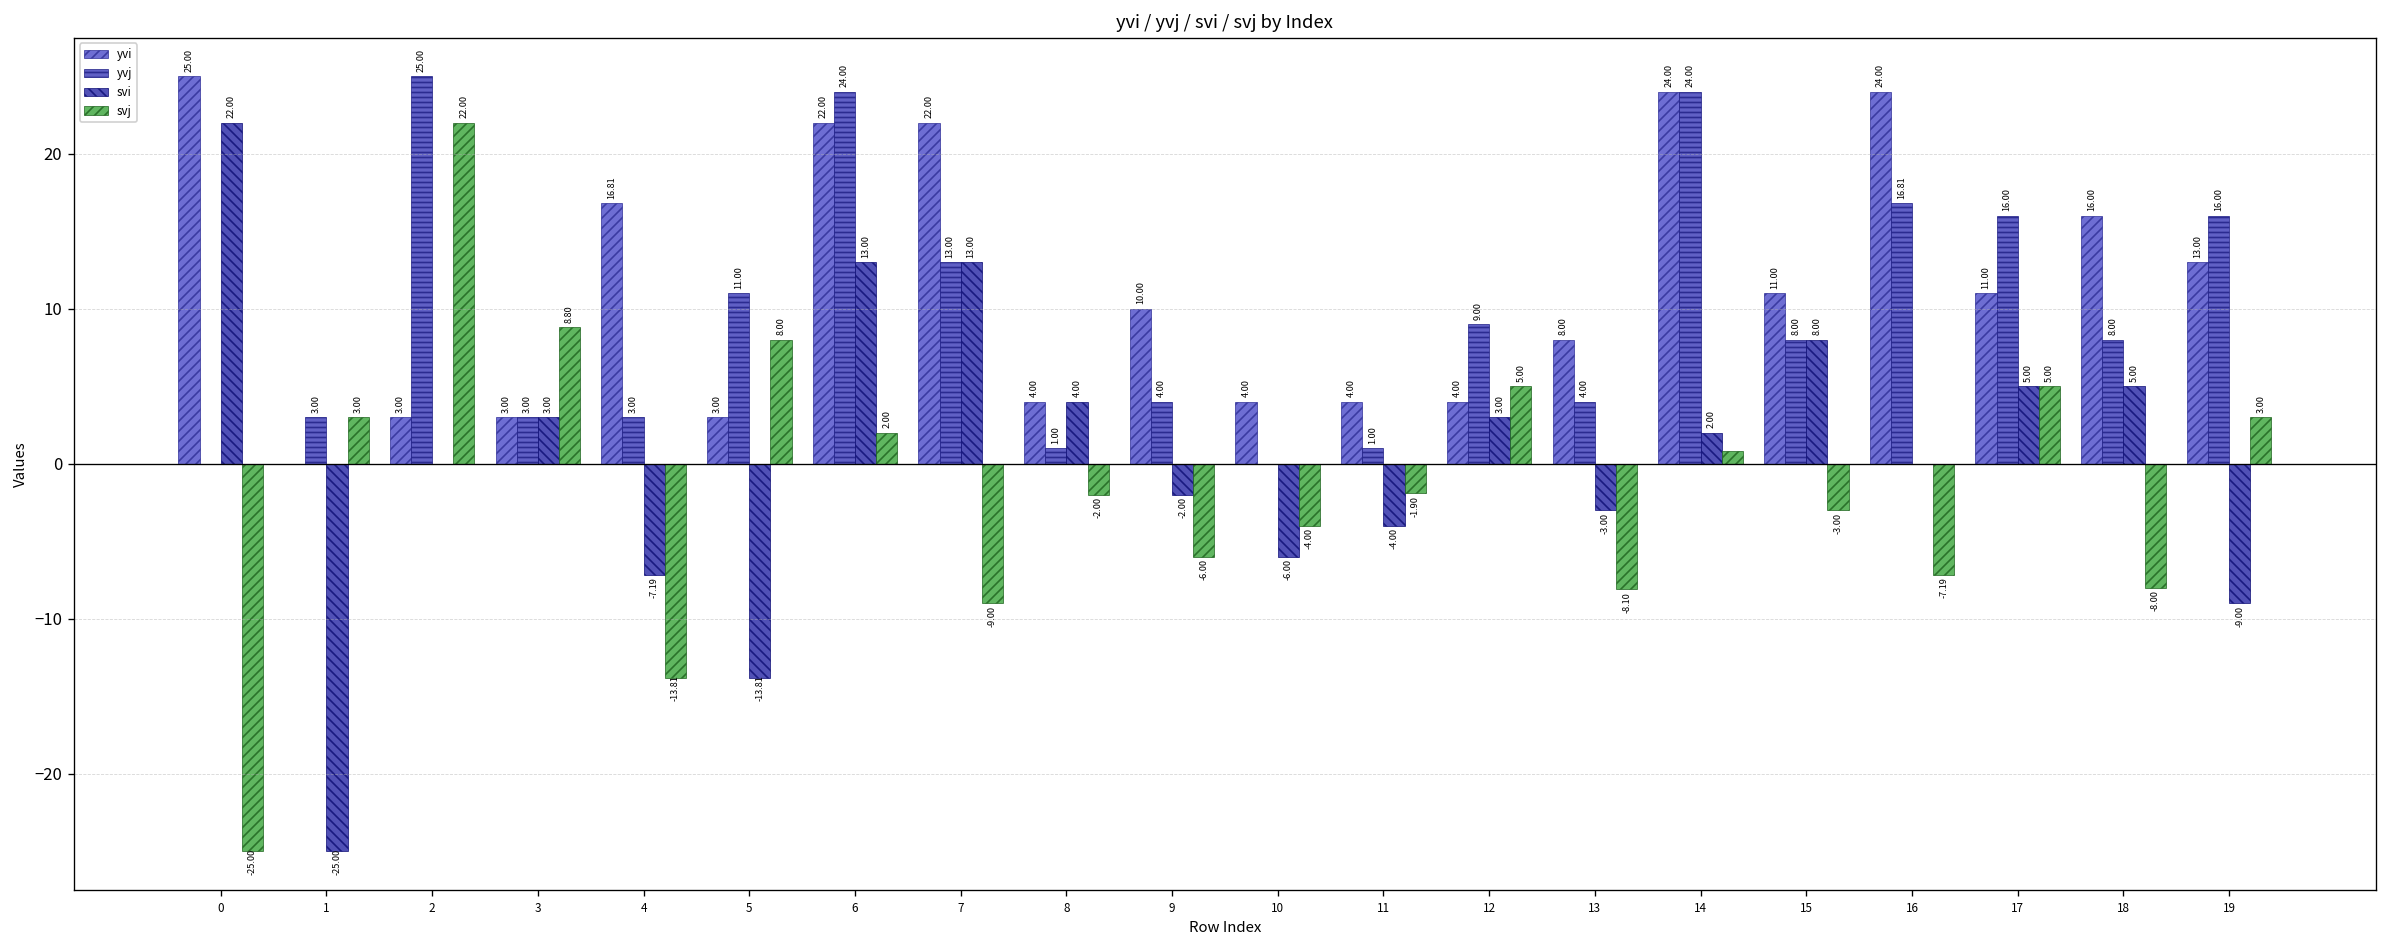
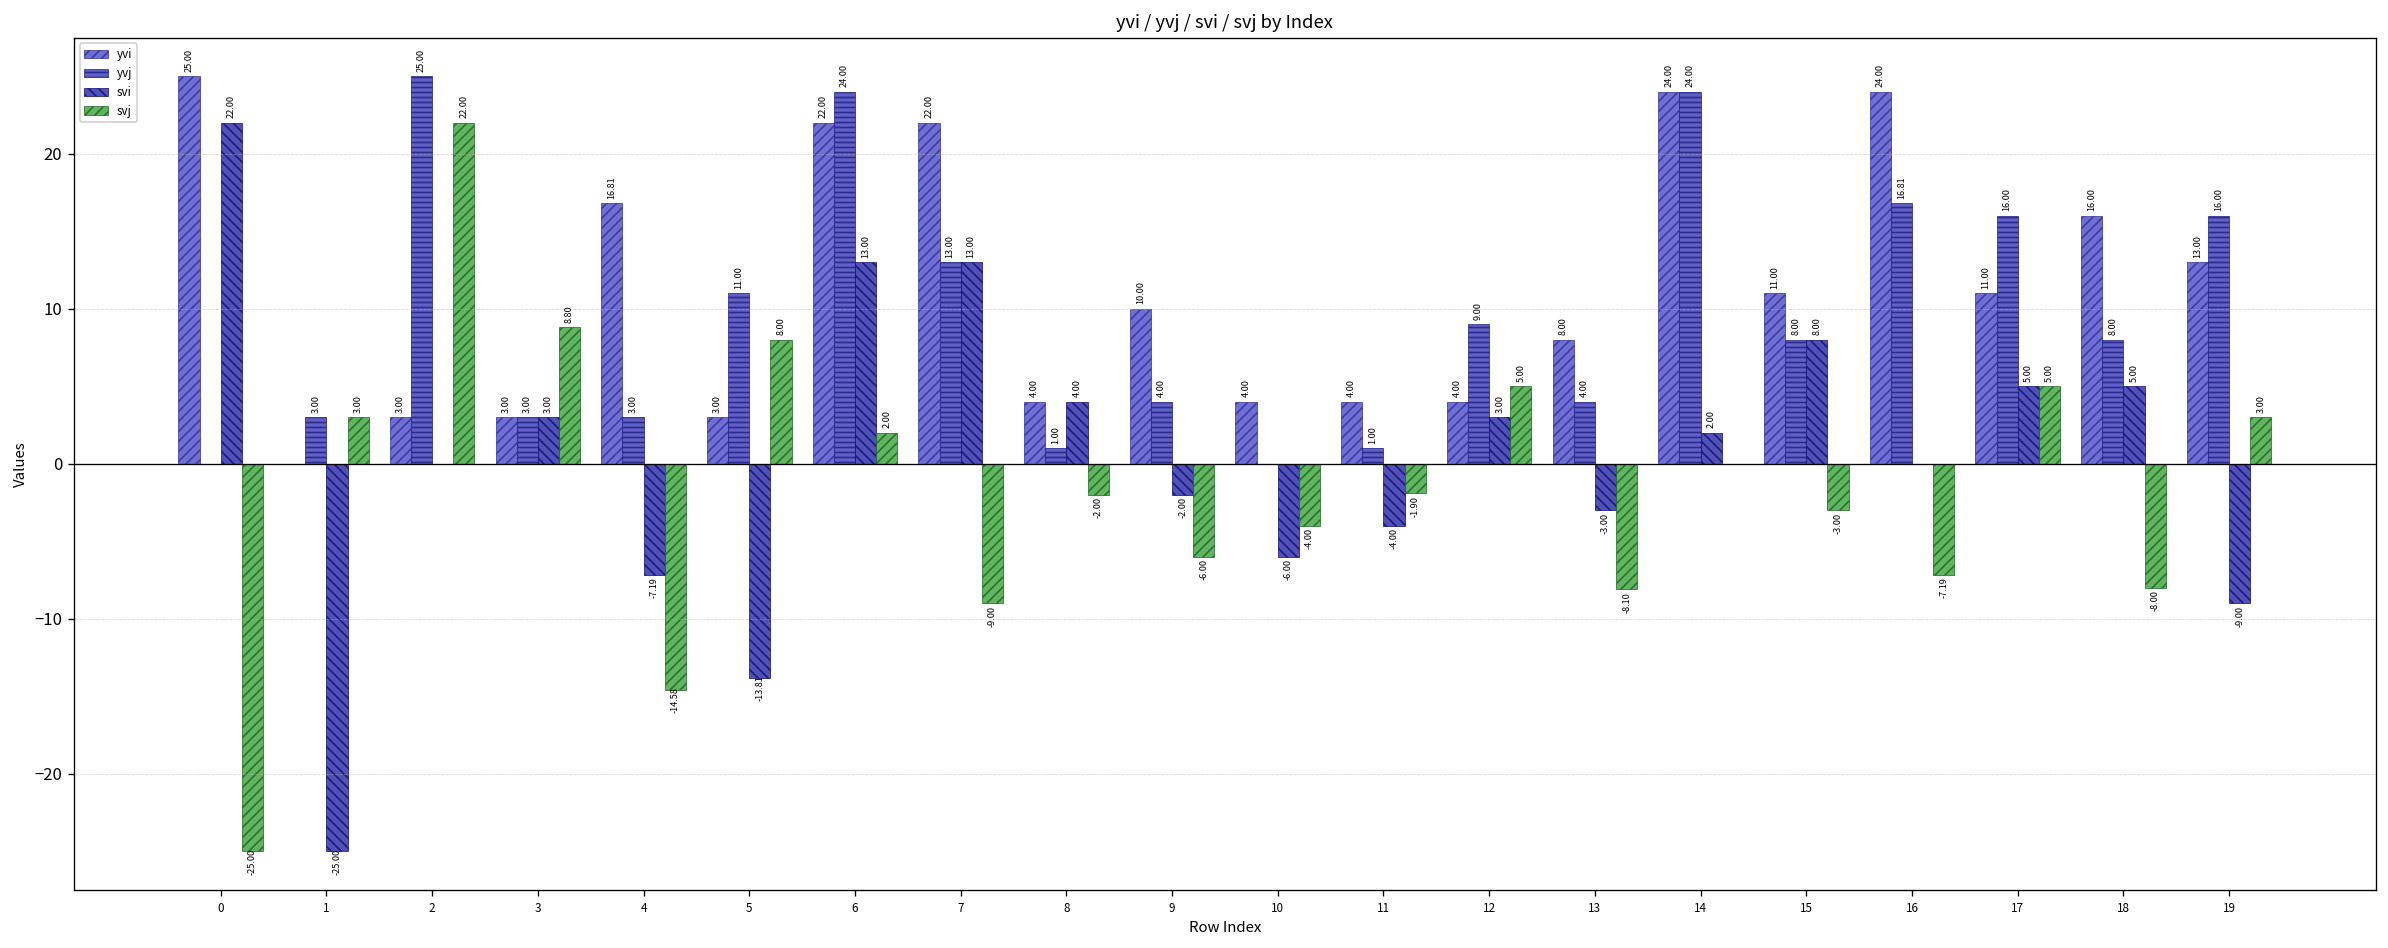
svj, 4: -13.81 -> -14.58
svj, 14: 0.8 -> 0.0
